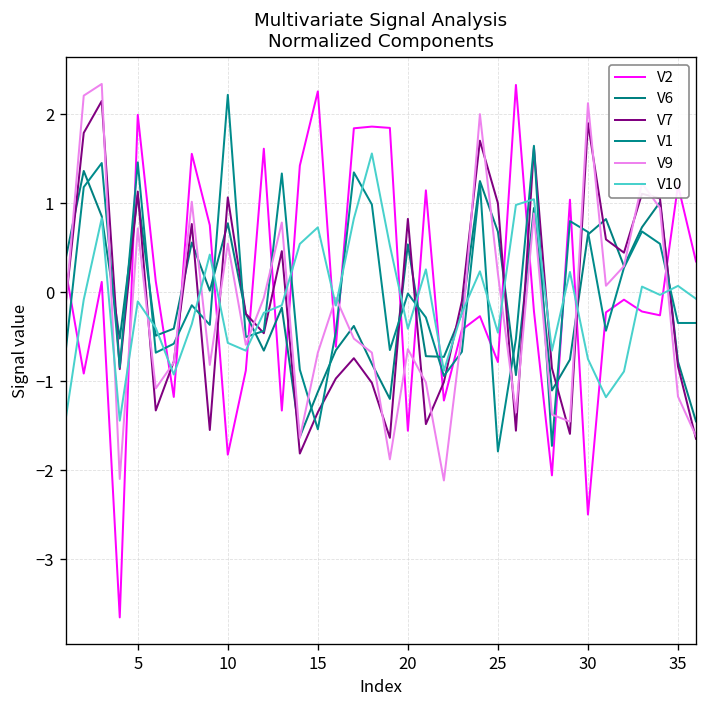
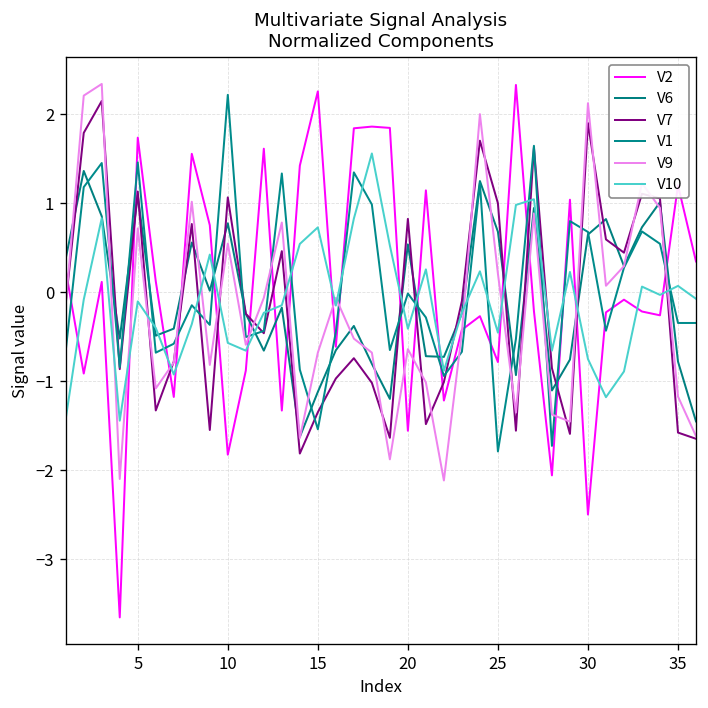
V2, 5: 2.0 -> 1.7
V7, 35: -0.8 -> -1.6
